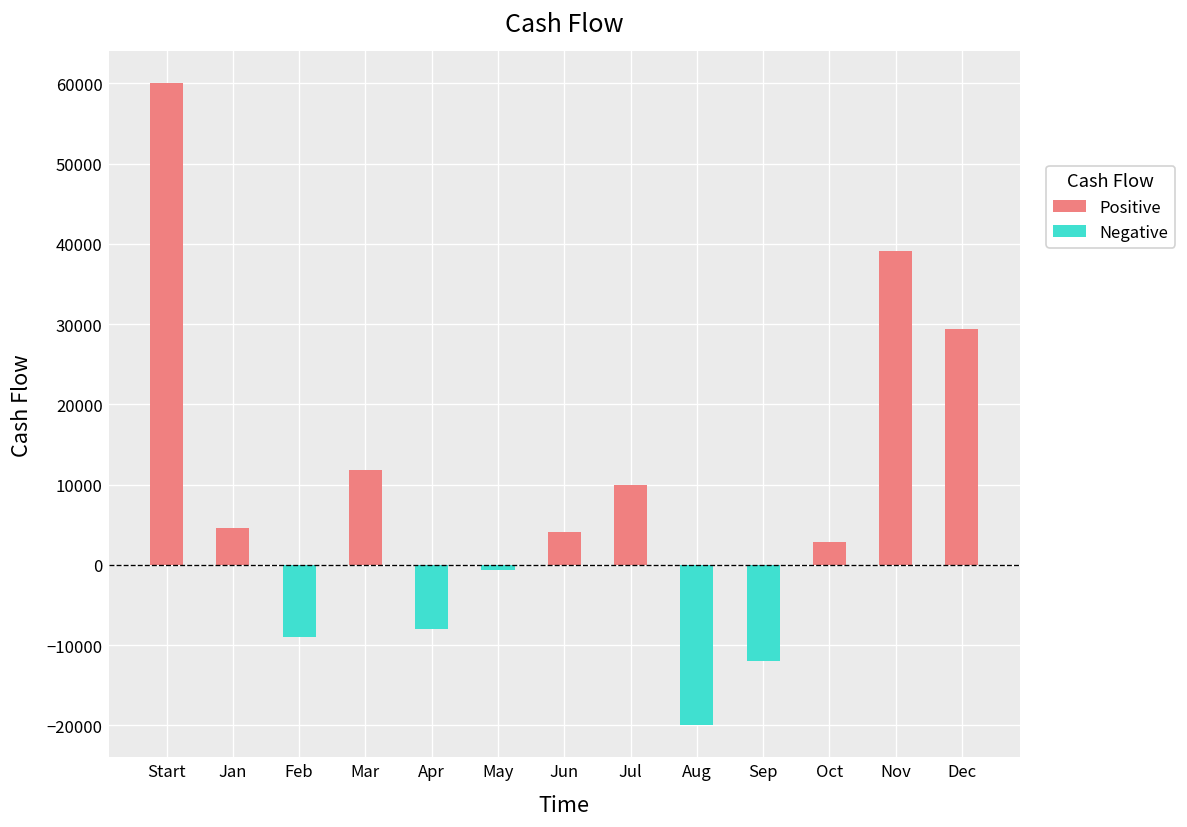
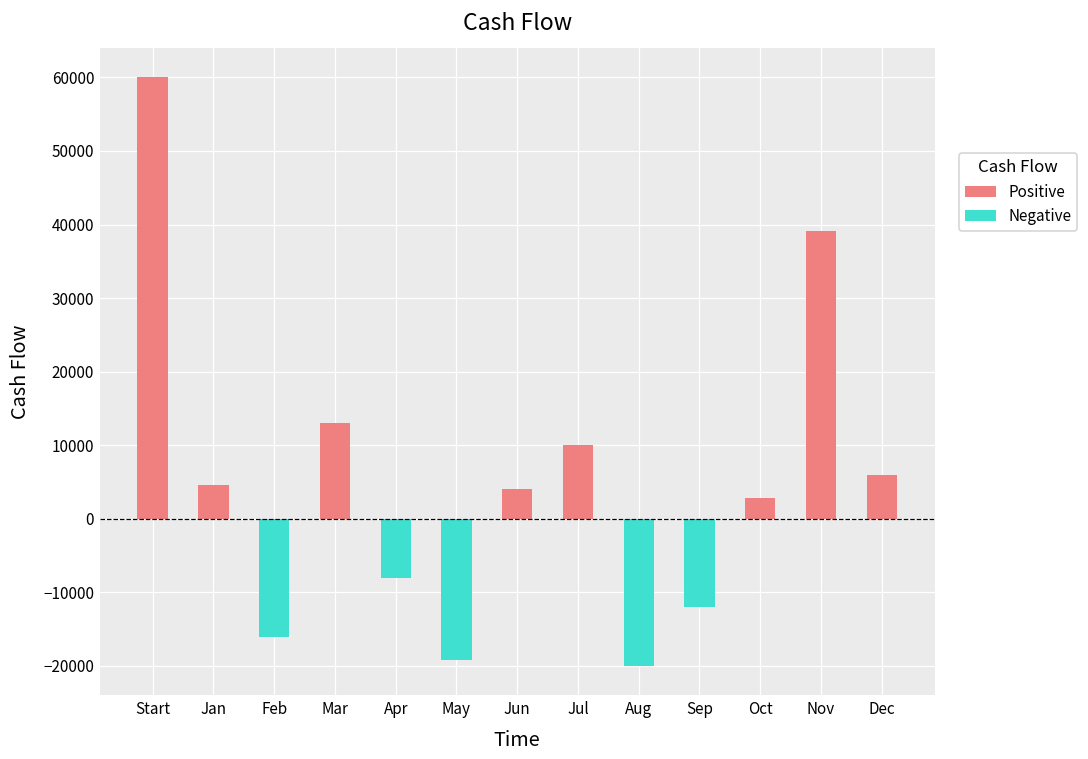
Feb: -9000 -> -16000
Mar: 12000 -> 13000
May: -1000 -> -19000
Dec: 29000 -> 6000
